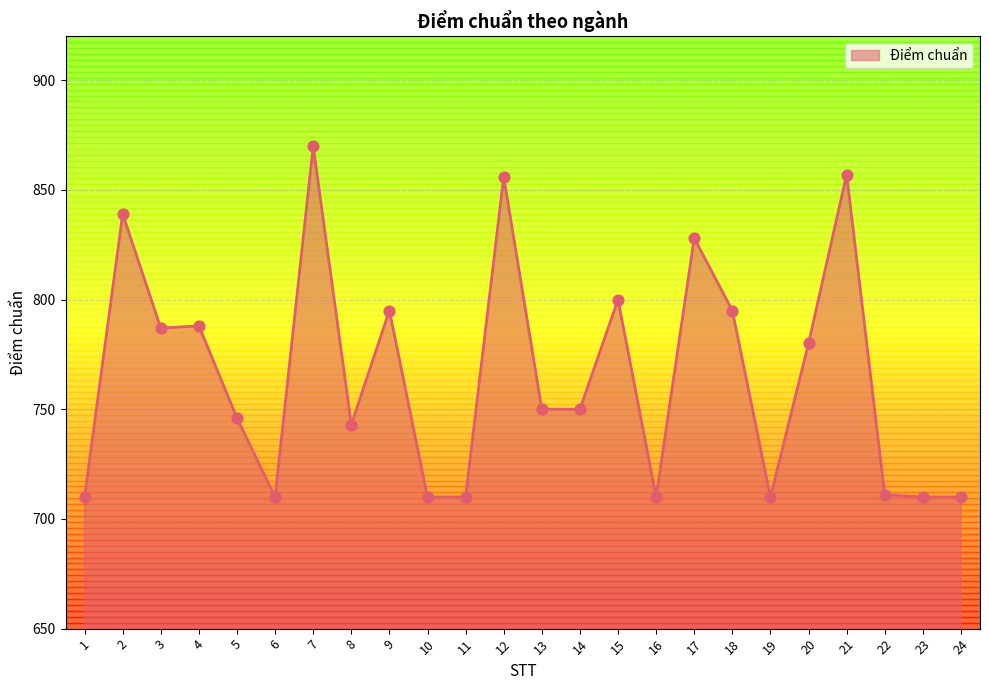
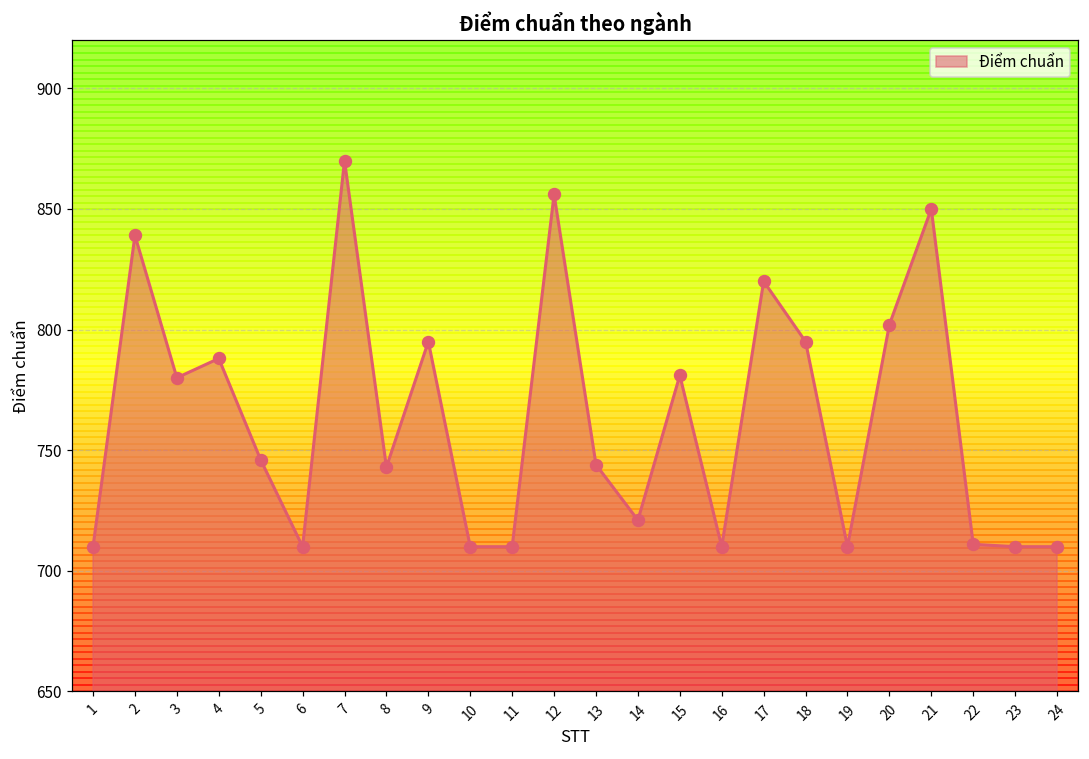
3: 787 -> 780
13: 750 -> 744
14: 750 -> 721
15: 800 -> 781
17: 828 -> 820
20: 780 -> 802
21: 857 -> 850
